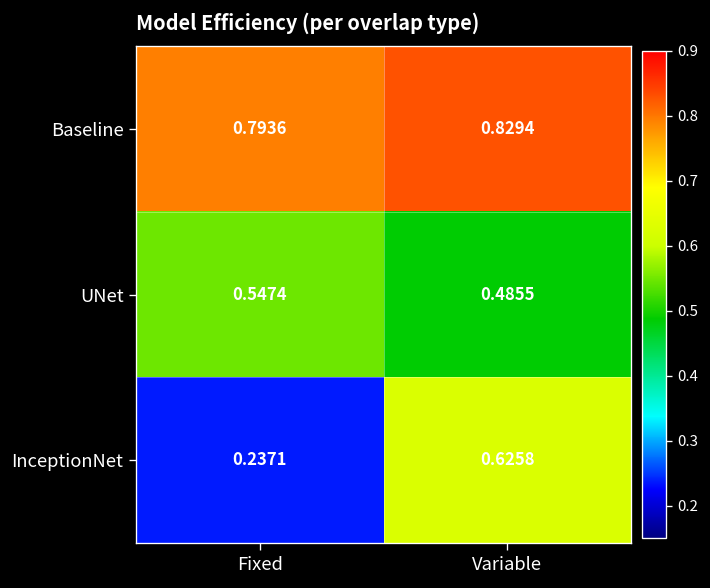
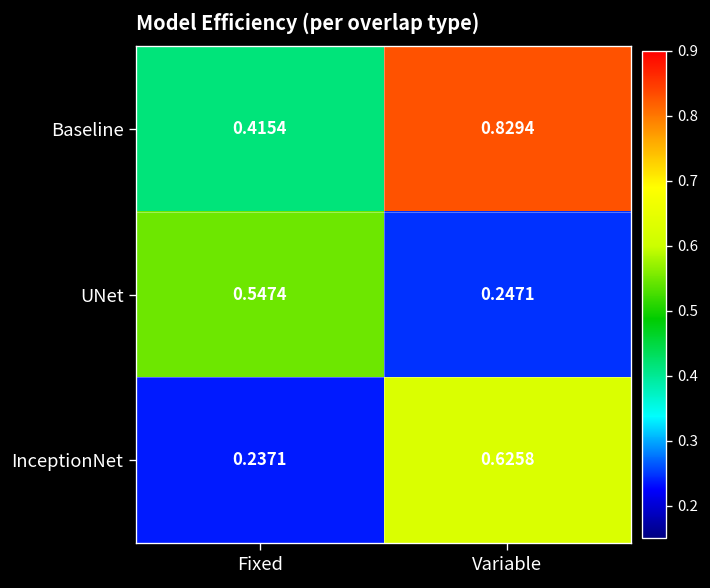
Baseline, Fixed: 0.7936 -> 0.4154
UNet, Variable: 0.4855 -> 0.2471
